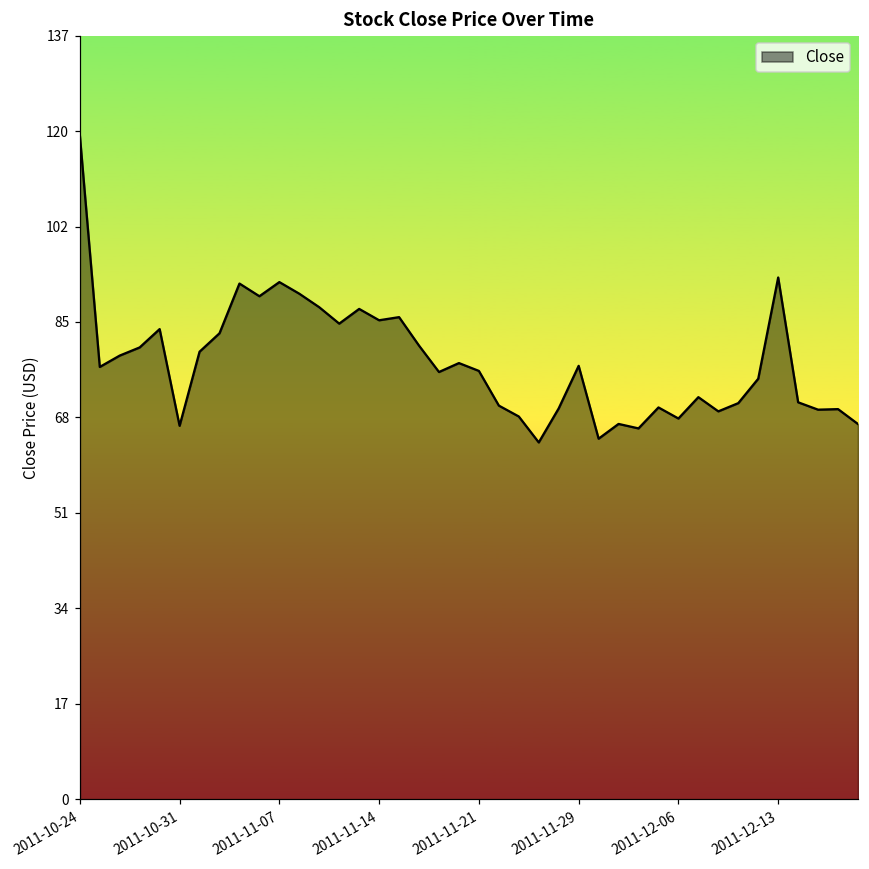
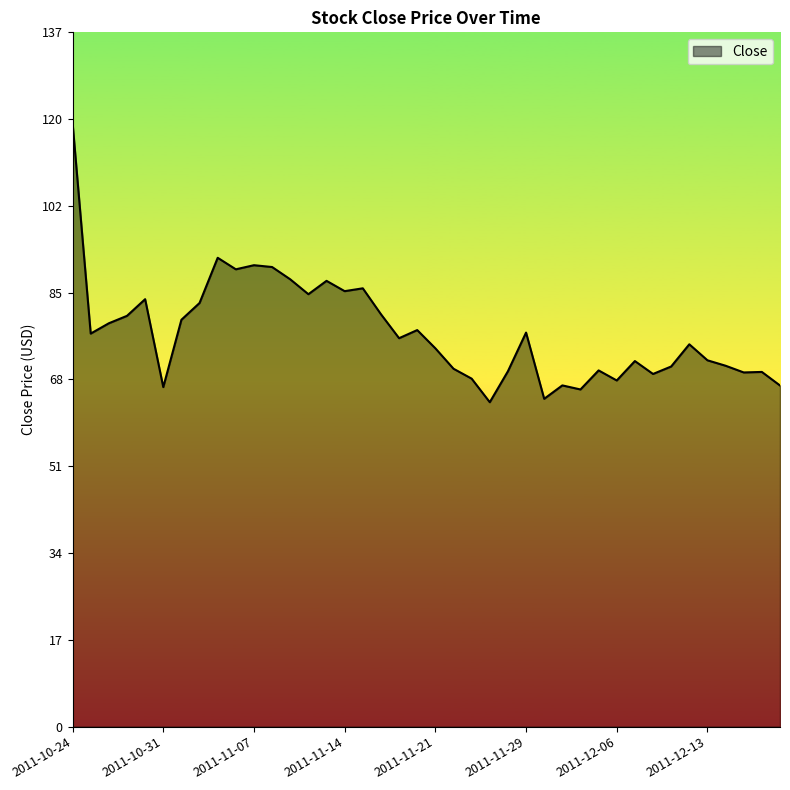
2011-11-07: 93 -> 91
2011-11-21: 77 -> 74
2011-12-13: 93 -> 72
